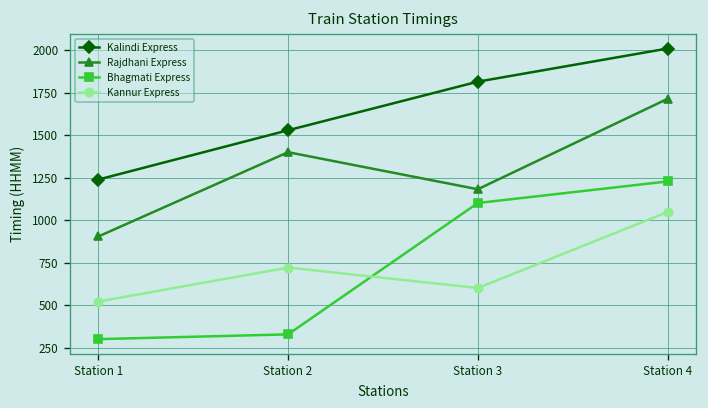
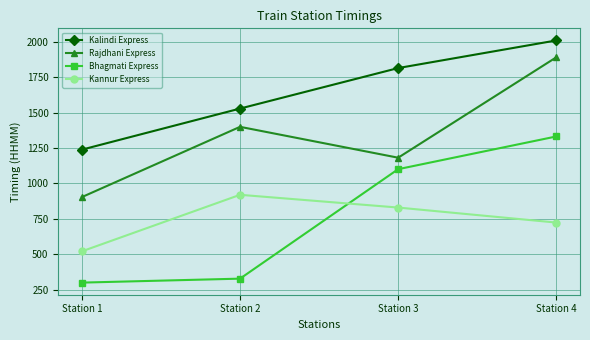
Kannur Express, Station 2: 720 -> 920
Kannur Express, Station 3: 600 -> 830
Rajdhani Express, Station 4: 1710 -> 1890
Bhagmati Express, Station 4: 1230 -> 1330
Kannur Express, Station 4: 1050 -> 720
